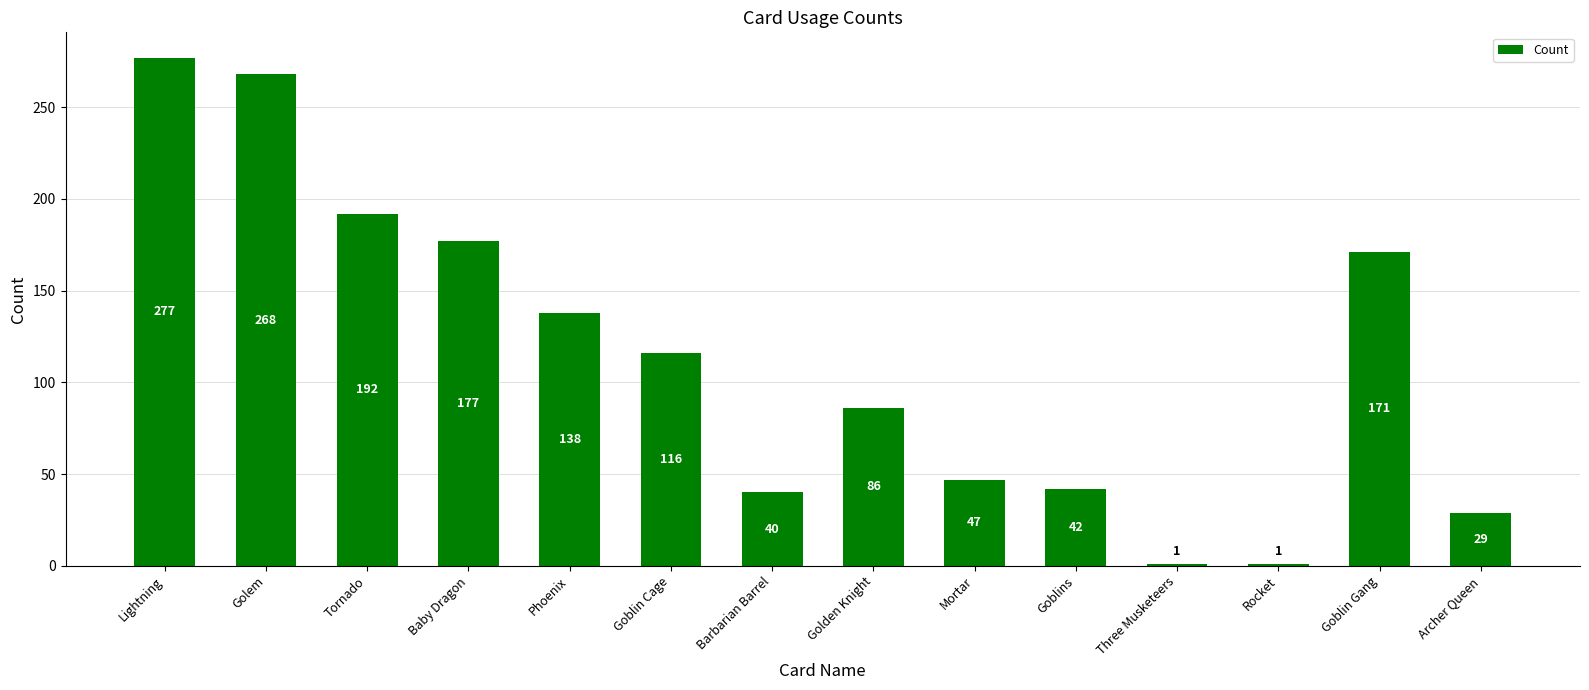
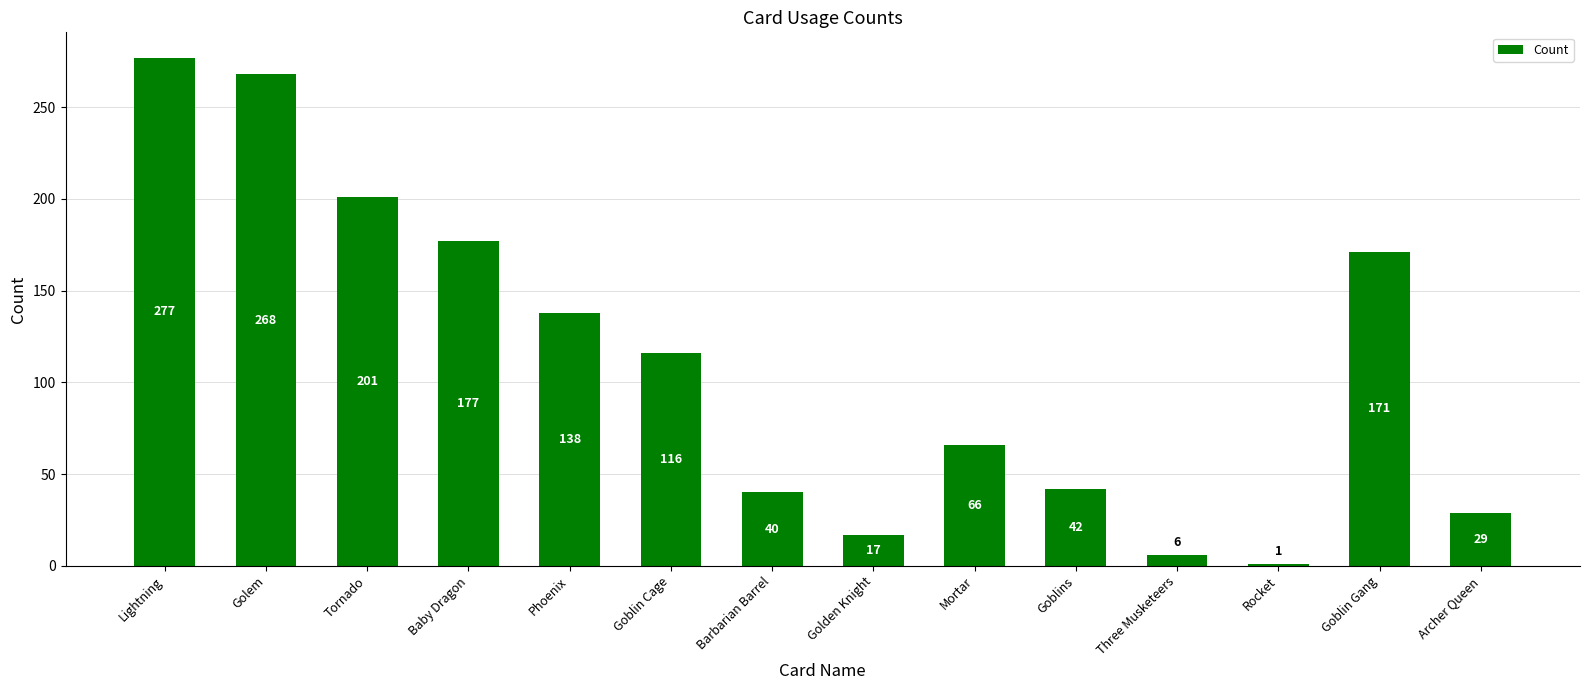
Tornado: 192 -> 201
Golden Knight: 86 -> 17
Mortar: 47 -> 66
Three Musketeers: 1 -> 6
